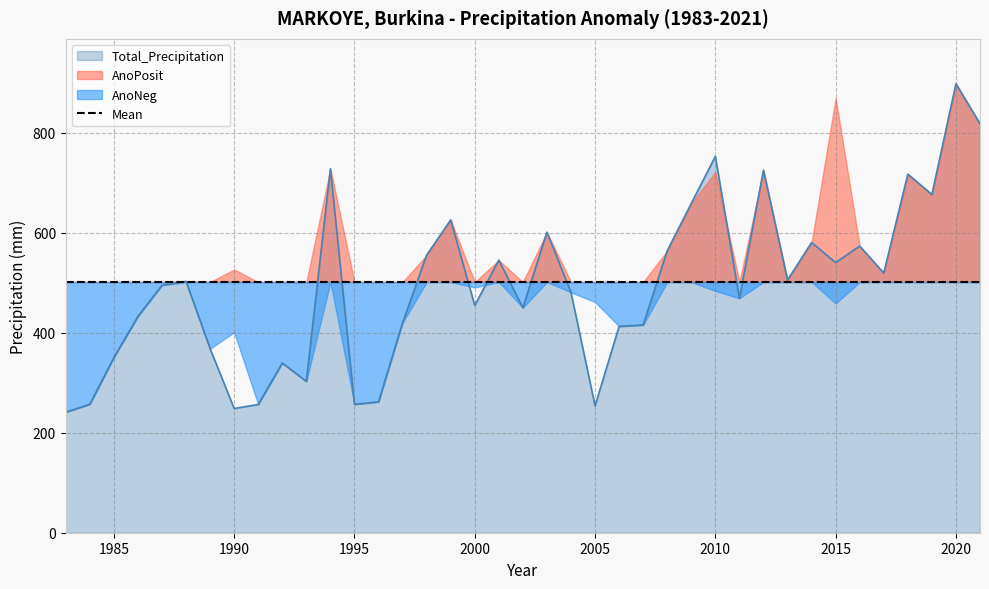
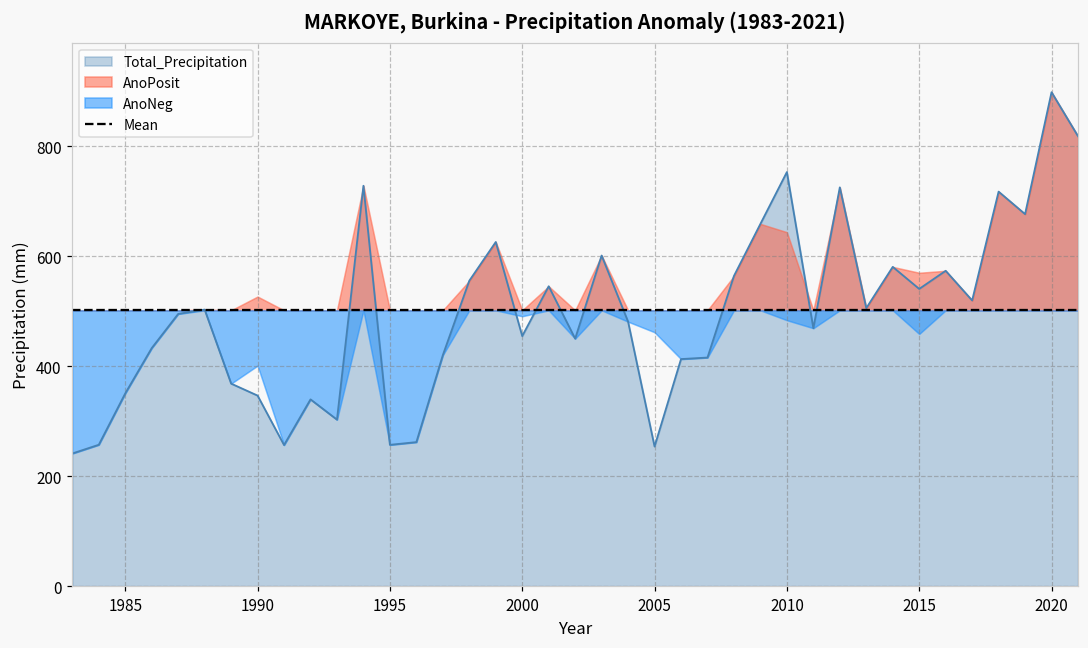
Total_Precipitation, 1990: 250 -> 350
AnoPosit, 2010: 220 -> 140
AnoPosit, 2015: 370 -> 70
